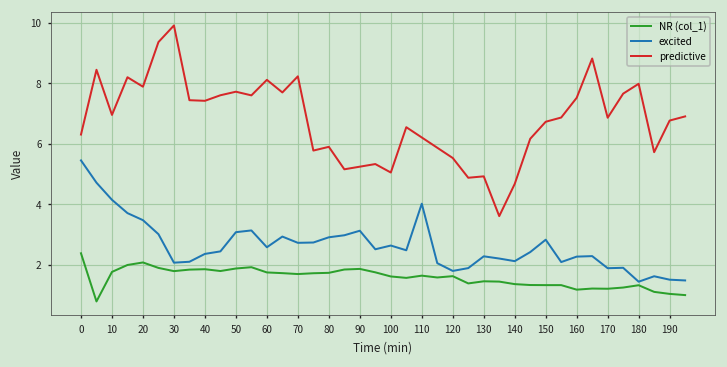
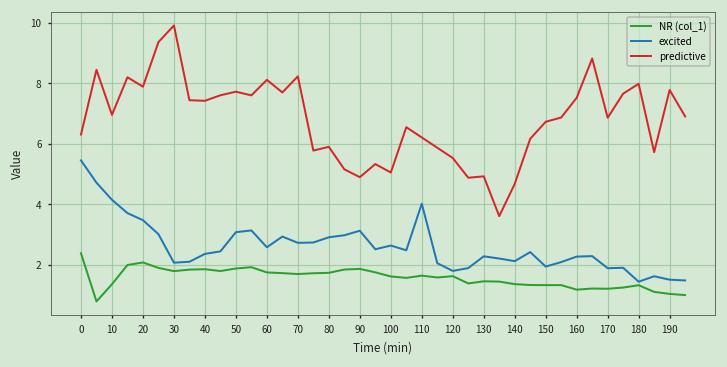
NR (col_1), 10: 1.8 -> 1.4
predictive, 90: 5.2 -> 4.9
excited, 150: 2.8 -> 1.9
predictive, 190: 6.8 -> 7.8
